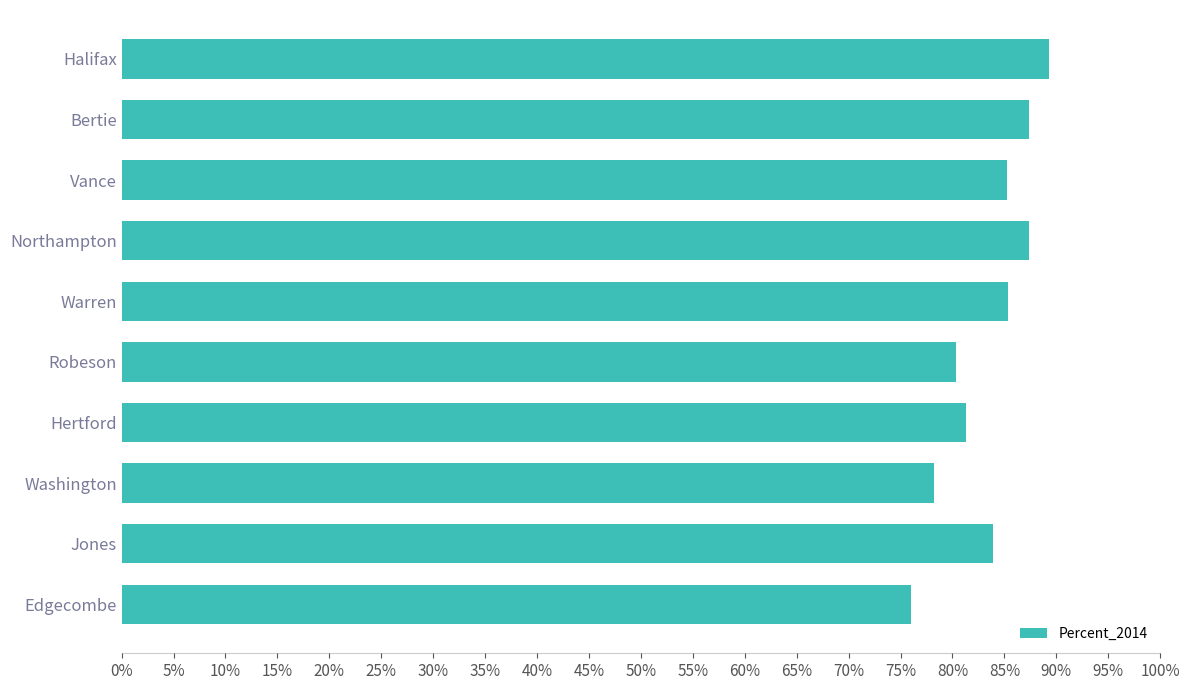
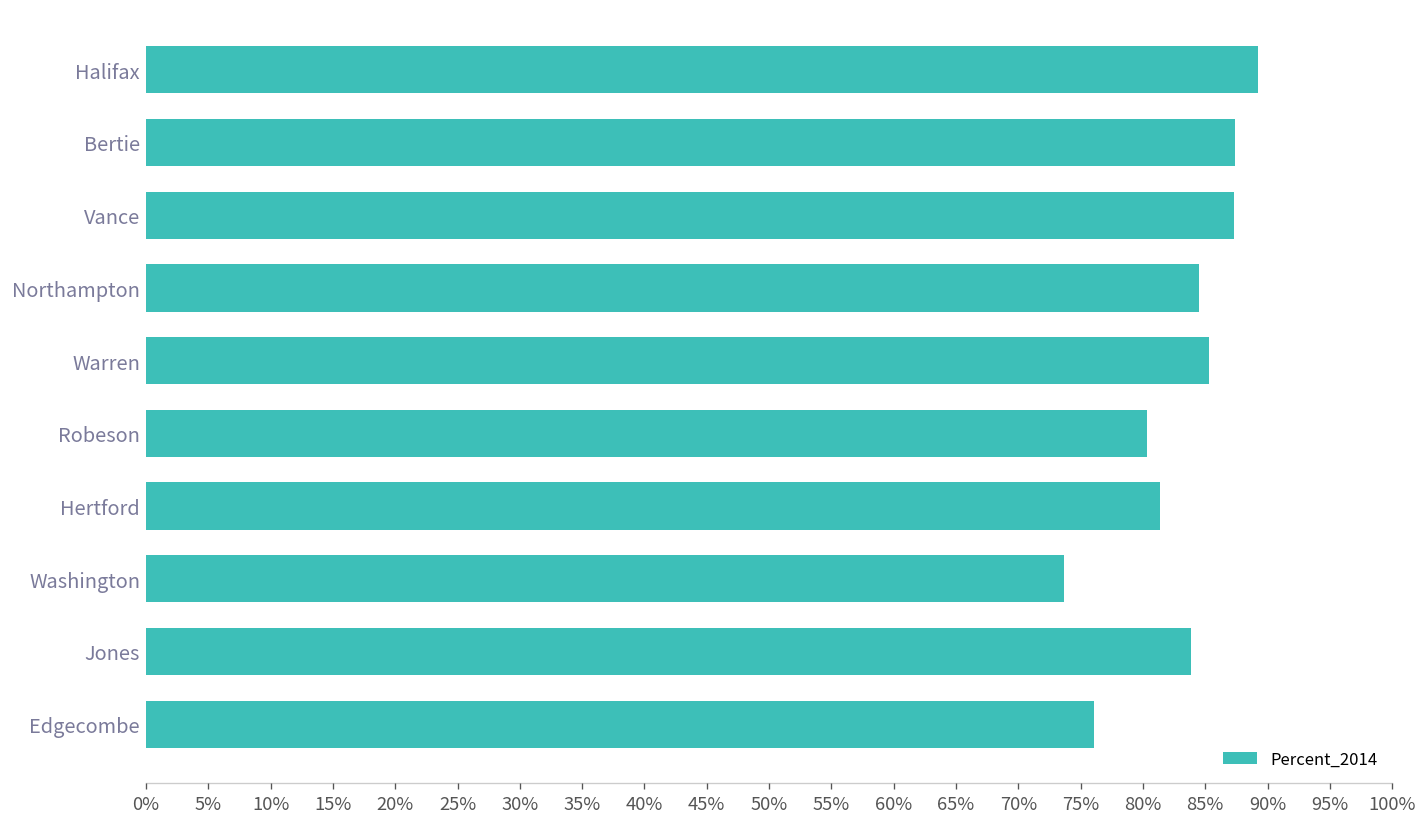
Vance: 85.3% -> 87.3%
Northampton: 87.4% -> 84.5%
Washington: 78.2% -> 73.7%
